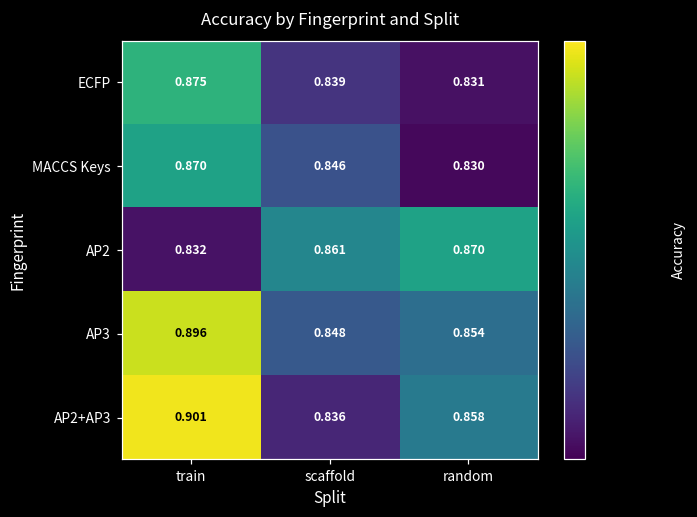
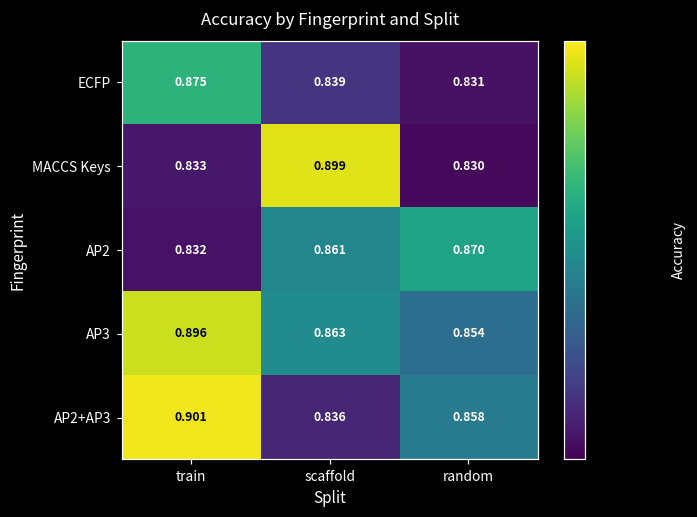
MACCS Keys, train: 0.870 -> 0.833
MACCS Keys, scaffold: 0.846 -> 0.899
AP3, scaffold: 0.848 -> 0.863
